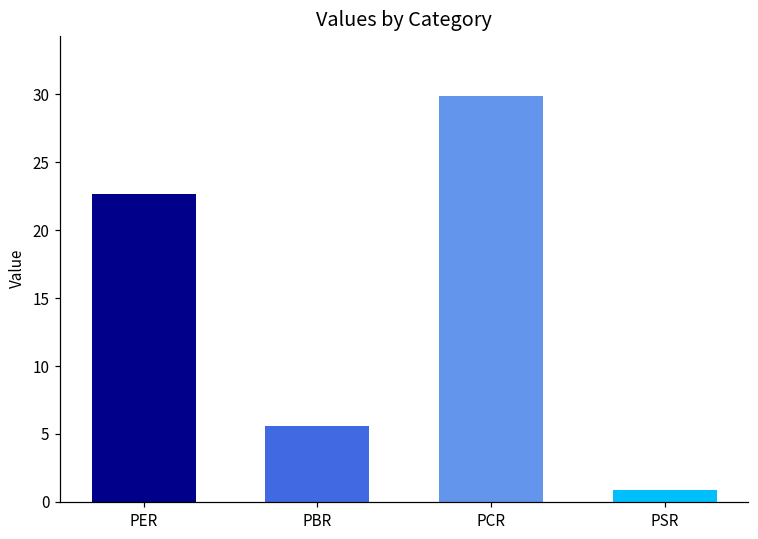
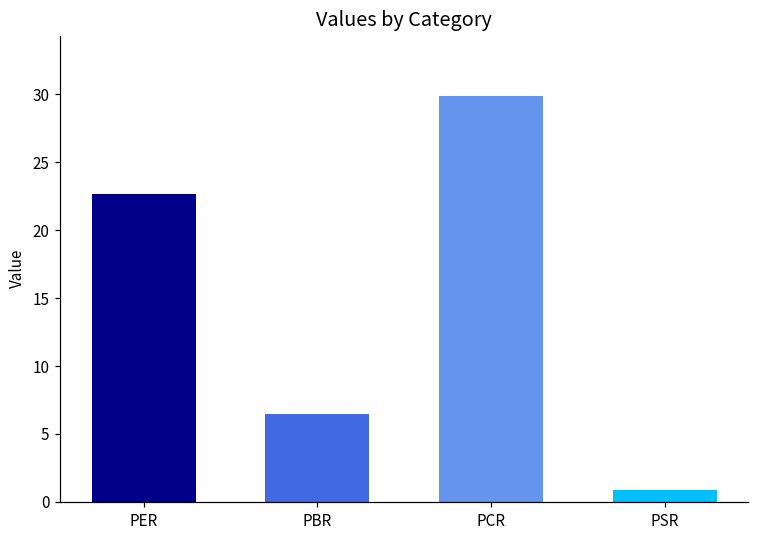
PBR: 5.6 -> 6.5
